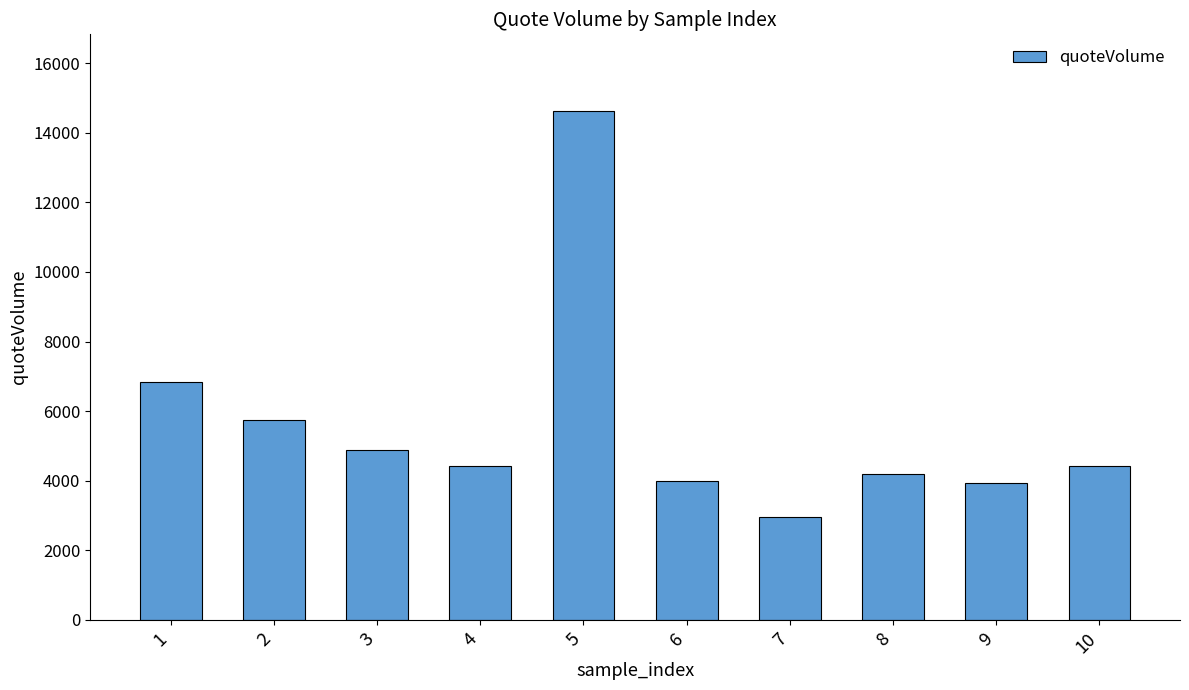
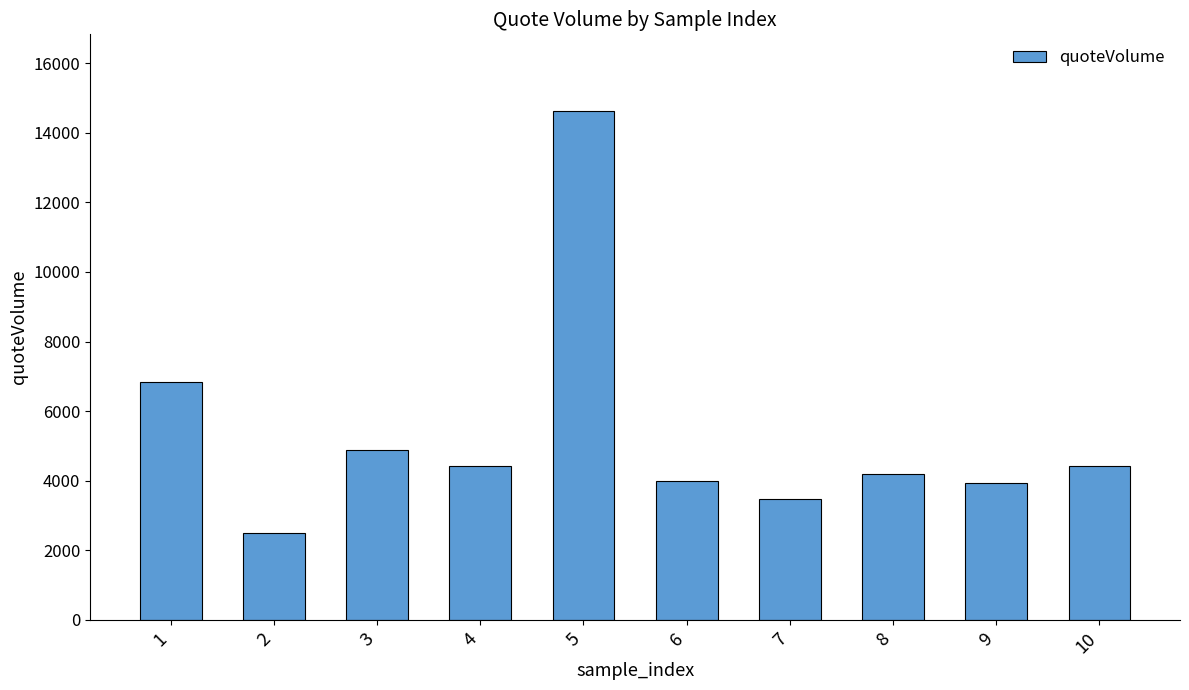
2: 5800 -> 2500
7: 2900 -> 3500
